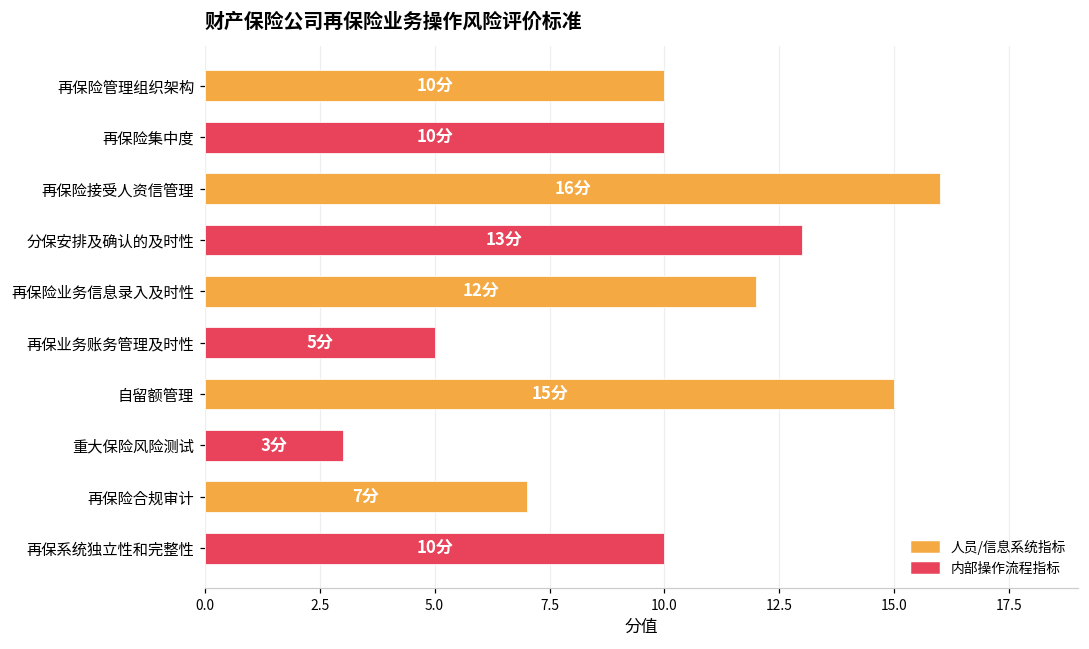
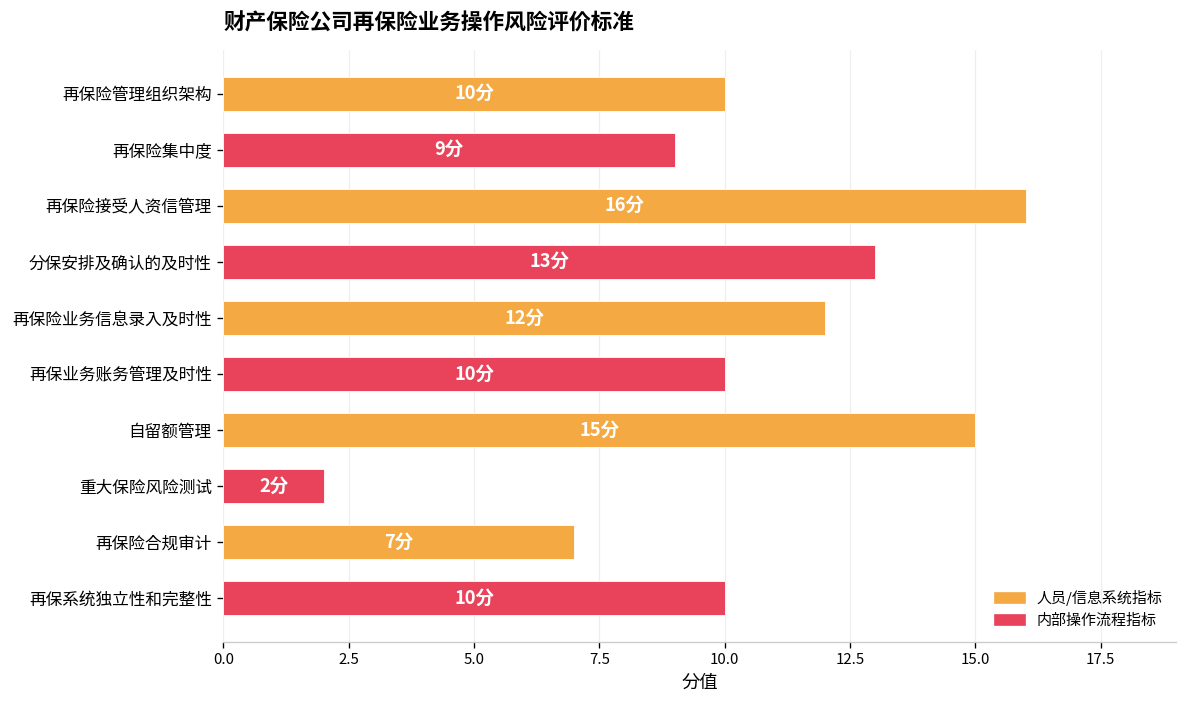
再保险集中度: 10分 -> 9分
再保业务账务管理及时性: 5分 -> 10分
重大保险风险测试: 3分 -> 2分
